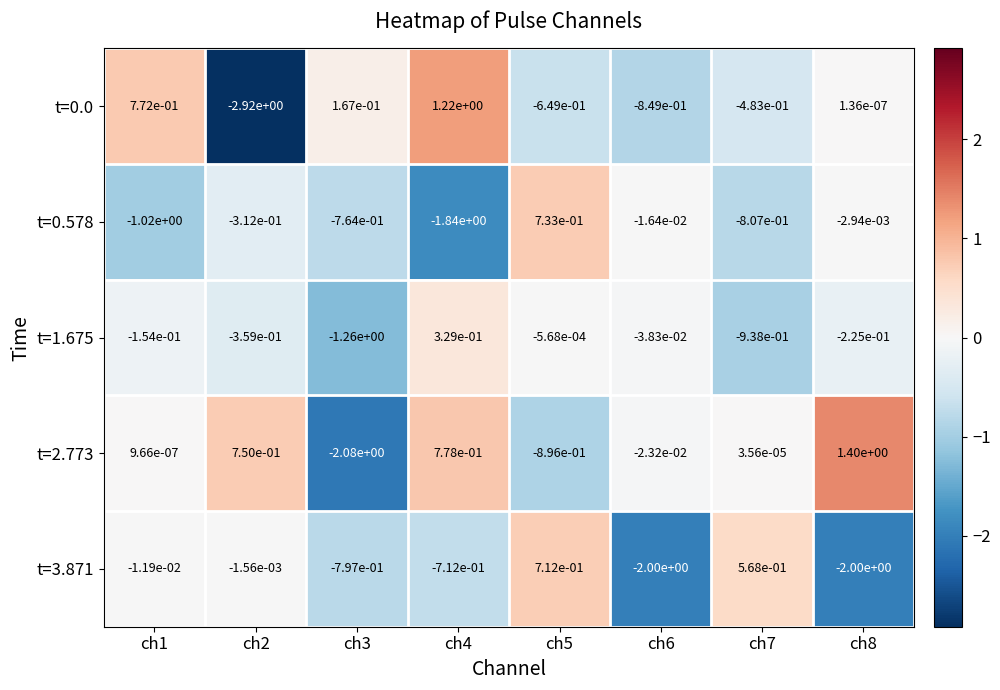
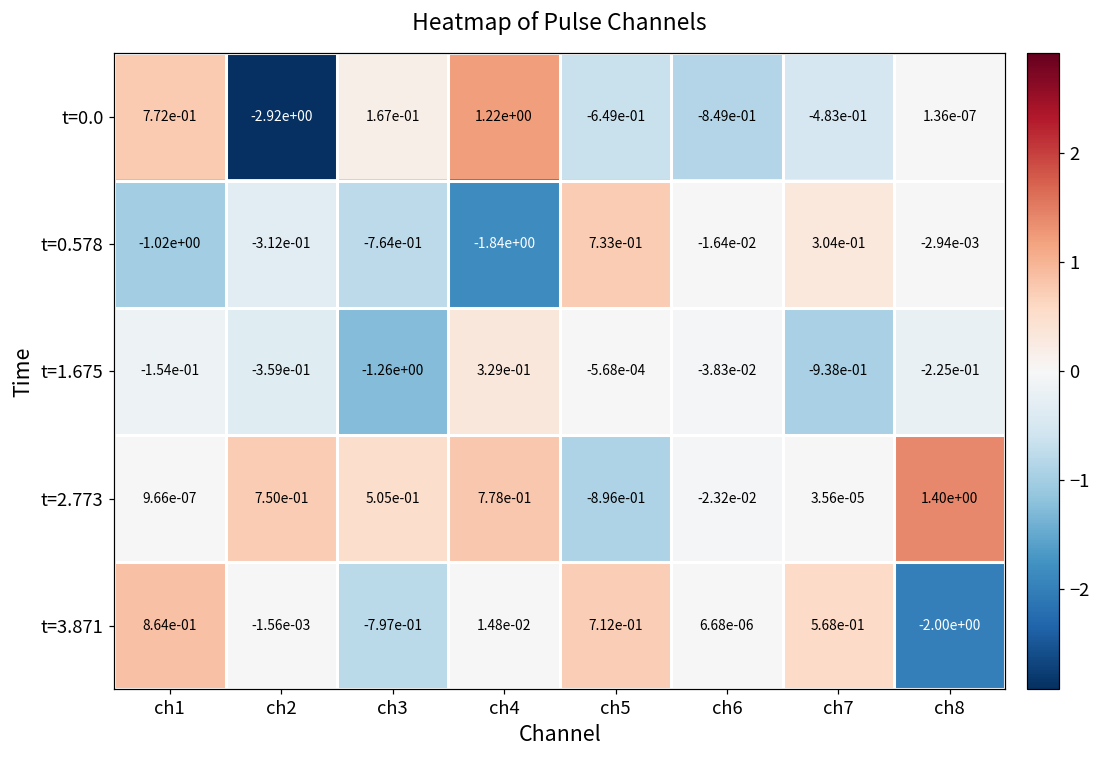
t=0.578, ch7: -8.07e-01 -> 3.04e-01
t=2.773, ch3: -2.08e+00 -> 5.05e-01
t=3.871, ch1: -1.19e-02 -> 8.64e-01
t=3.871, ch4: -7.12e-01 -> 1.48e-02
t=3.871, ch6: -2.00e+00 -> 6.68e-06
